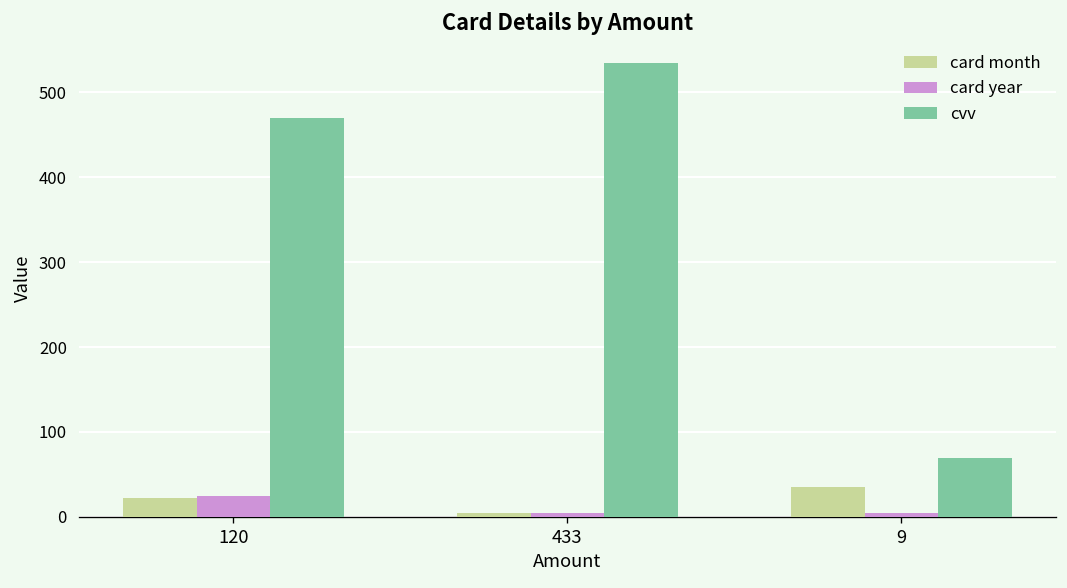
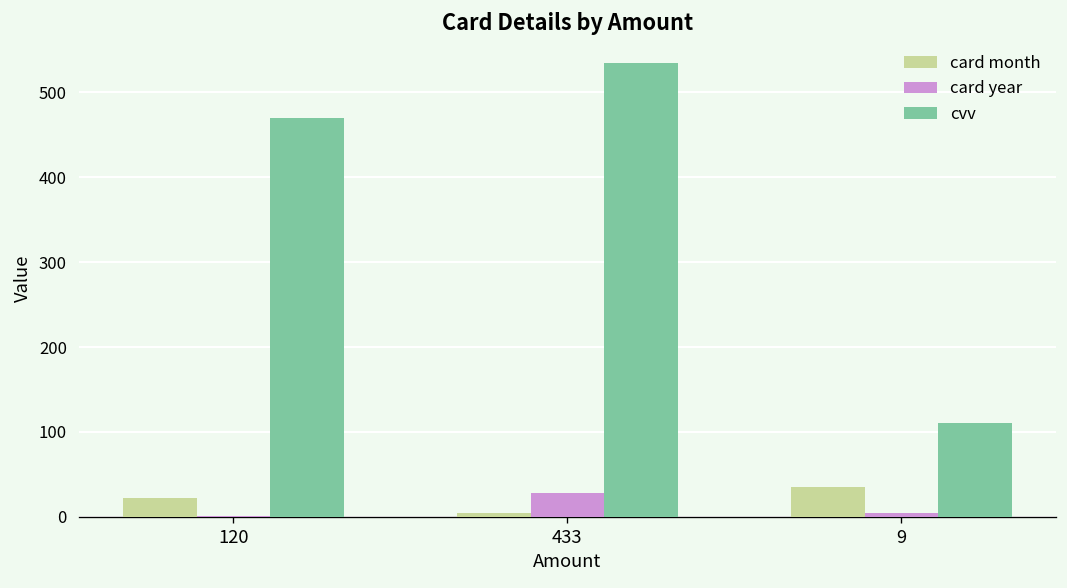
card year, 120: 30 -> 0
card year, 433: 0 -> 30
cvv, 9: 70 -> 110
